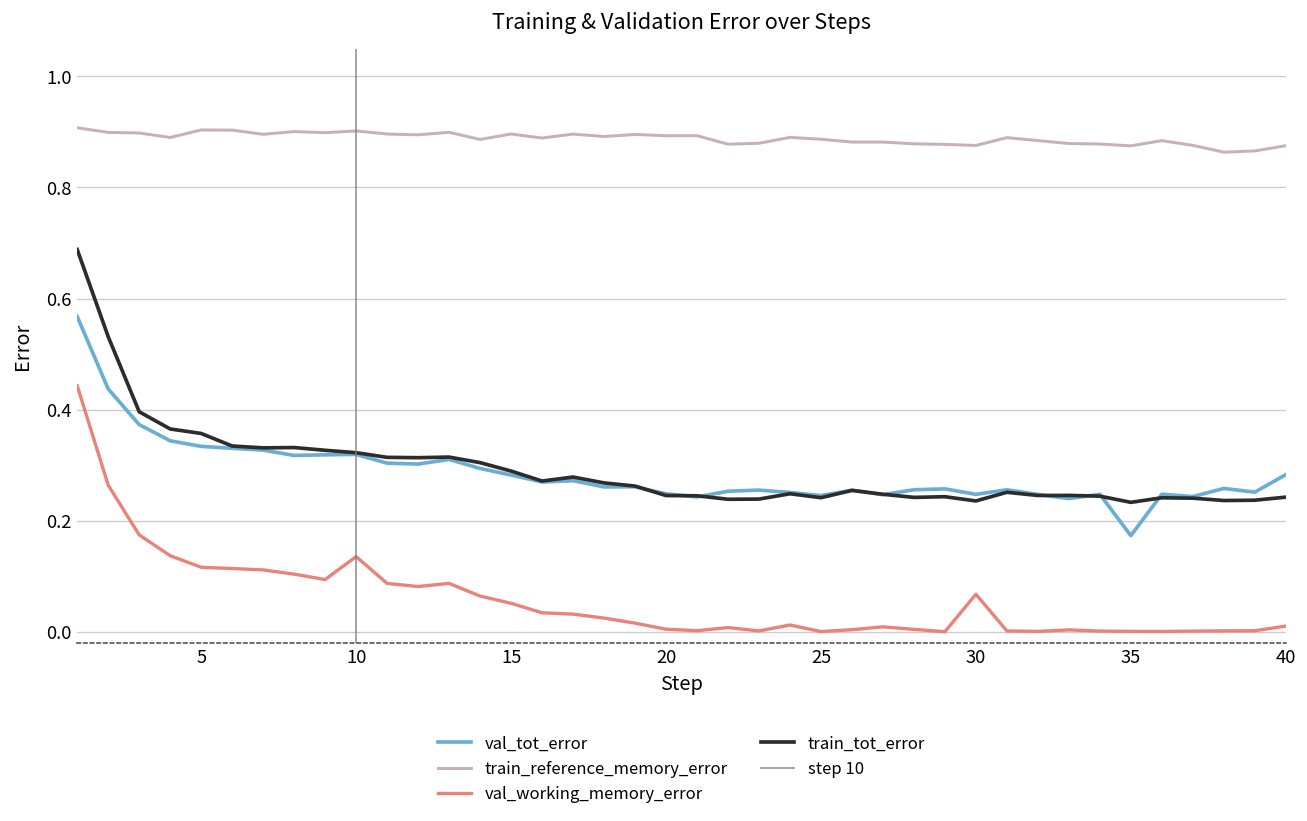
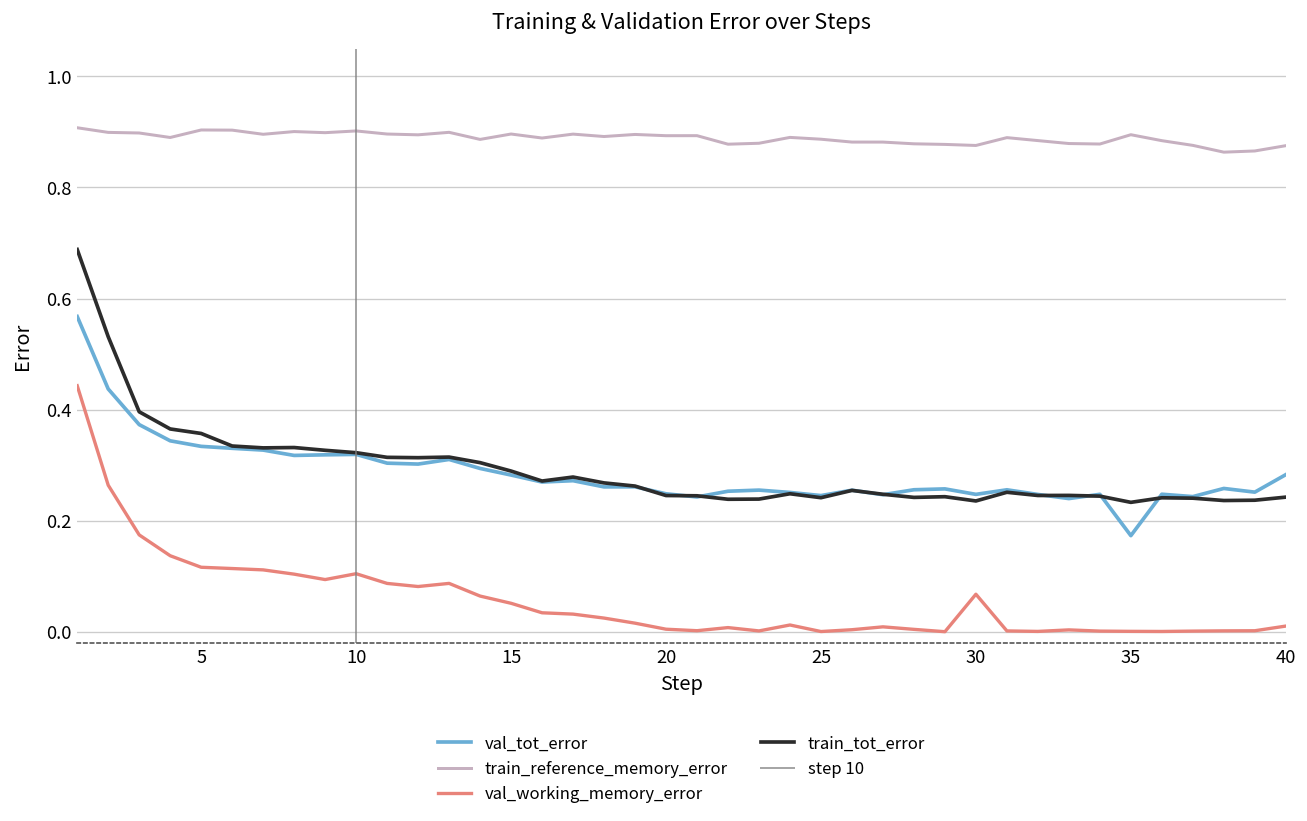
val_working_memory_error, 10: 0.14 -> 0.10
train_reference_memory_error, 35: 0.88 -> 0.90
